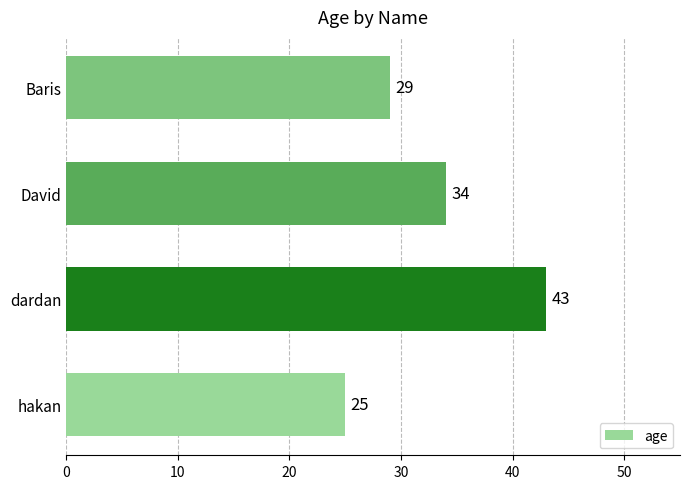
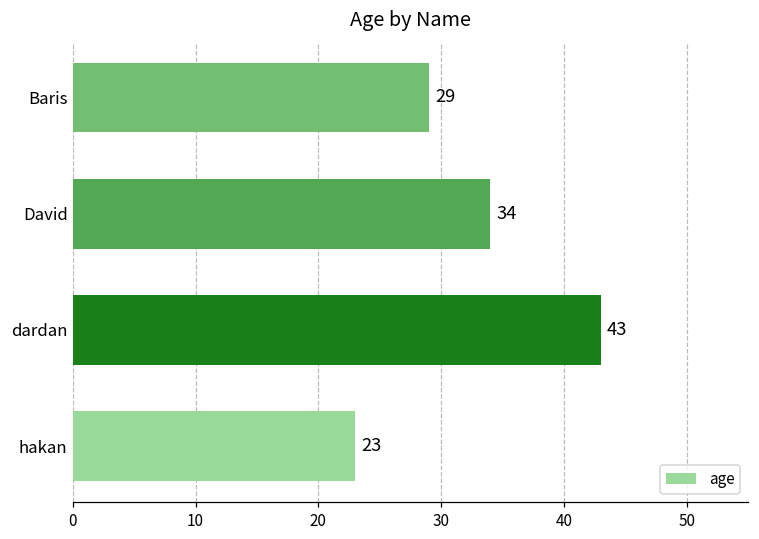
hakan: 25 -> 23
